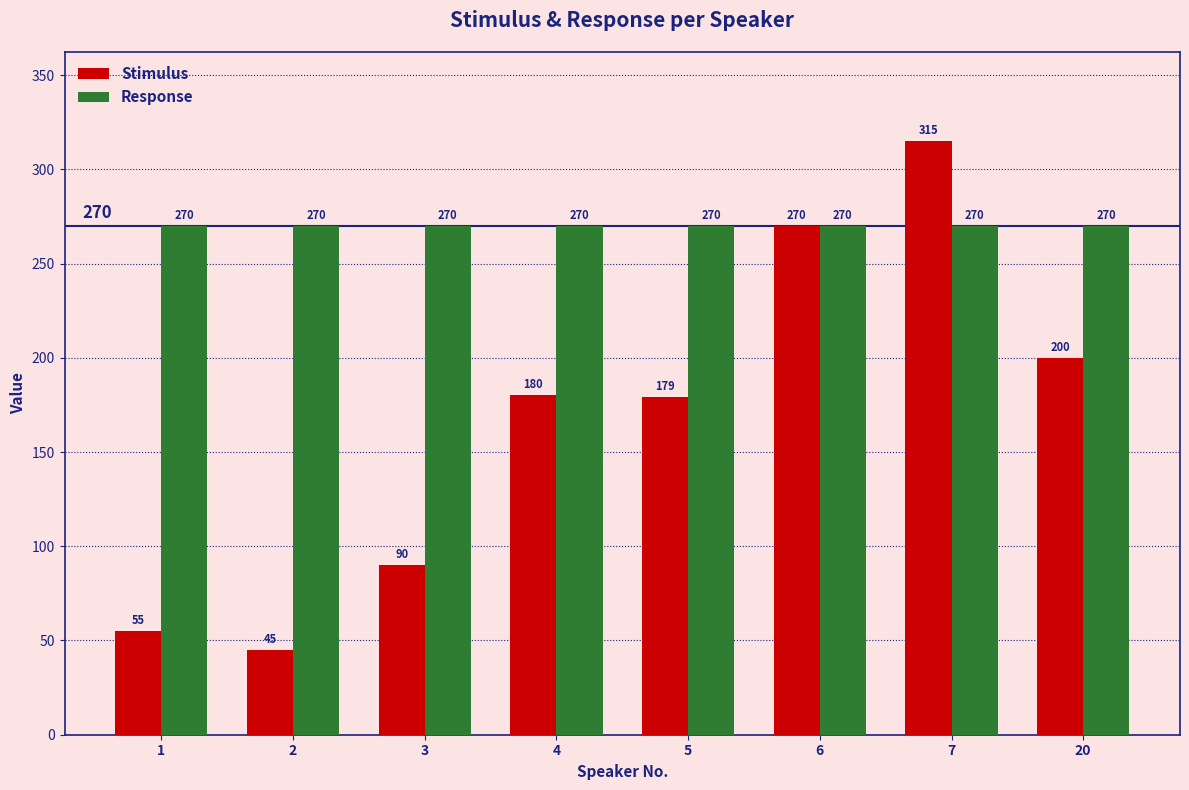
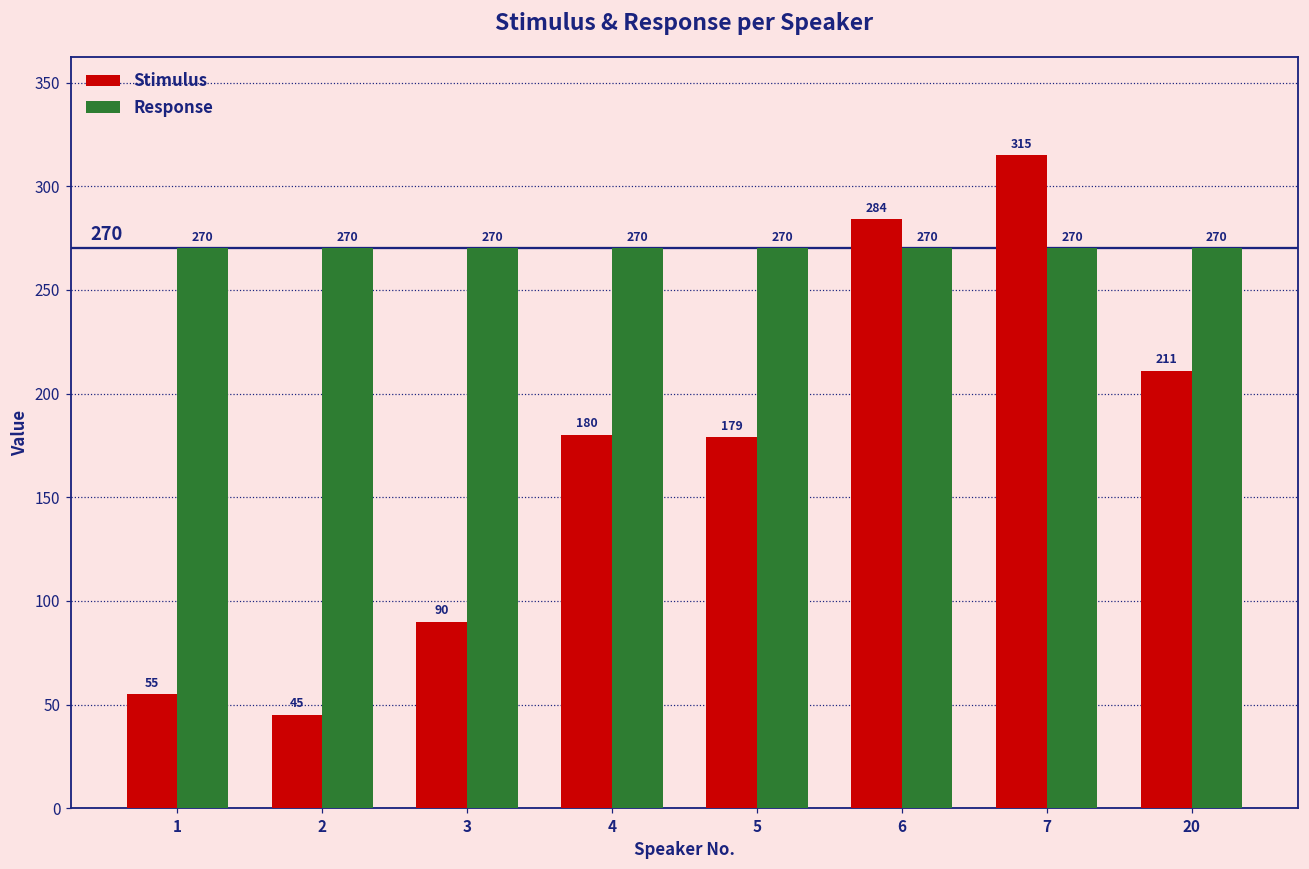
Stimulus, 6: 270 -> 284
Stimulus, 20: 200 -> 211
